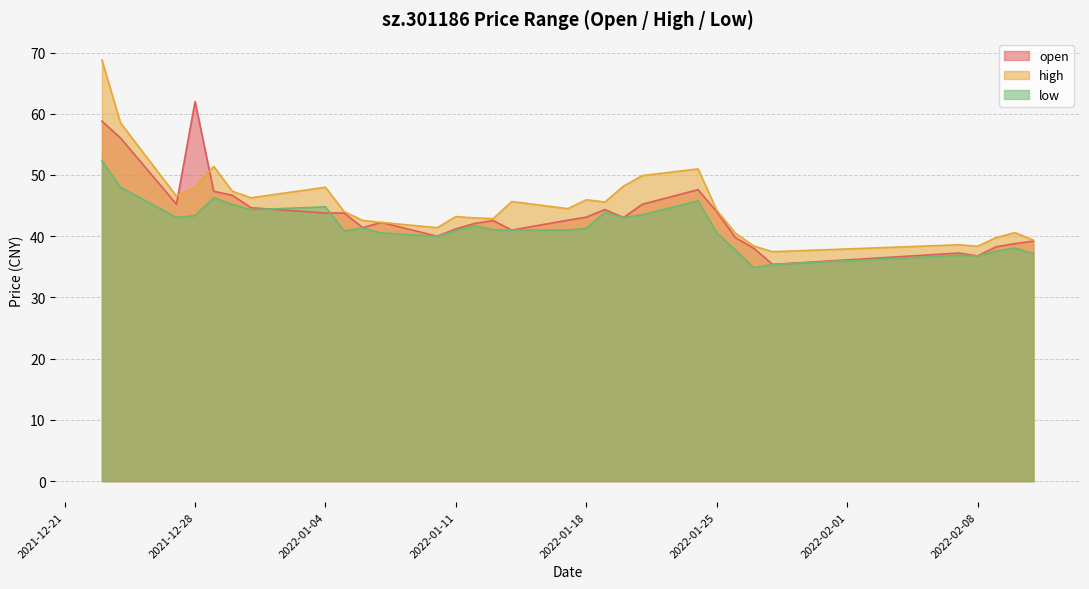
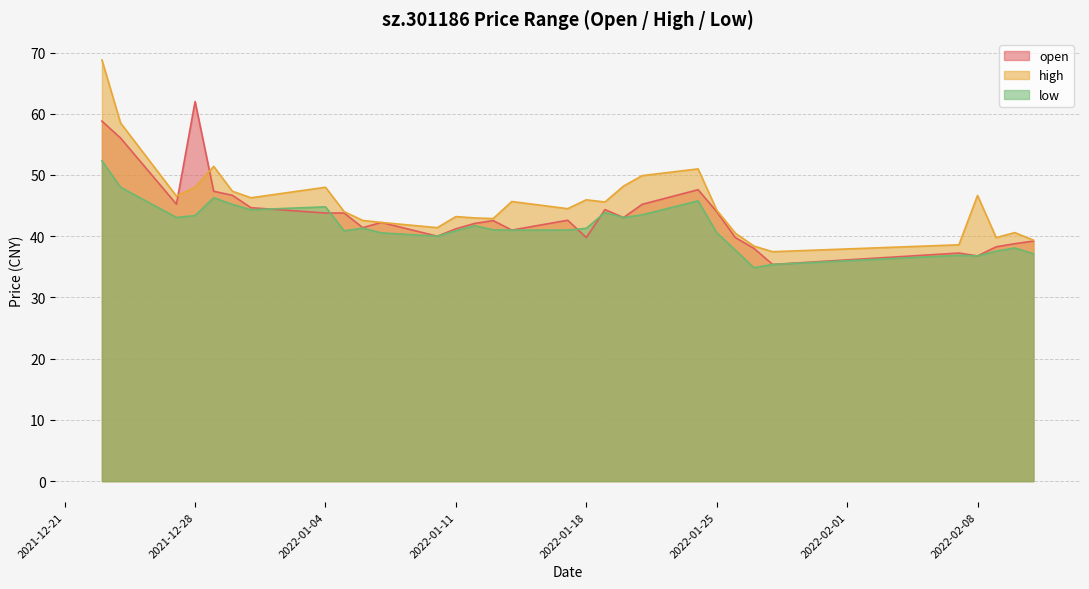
open, 2022-01-18: 43 -> 40
high, 2022-02-08: 38 -> 47
